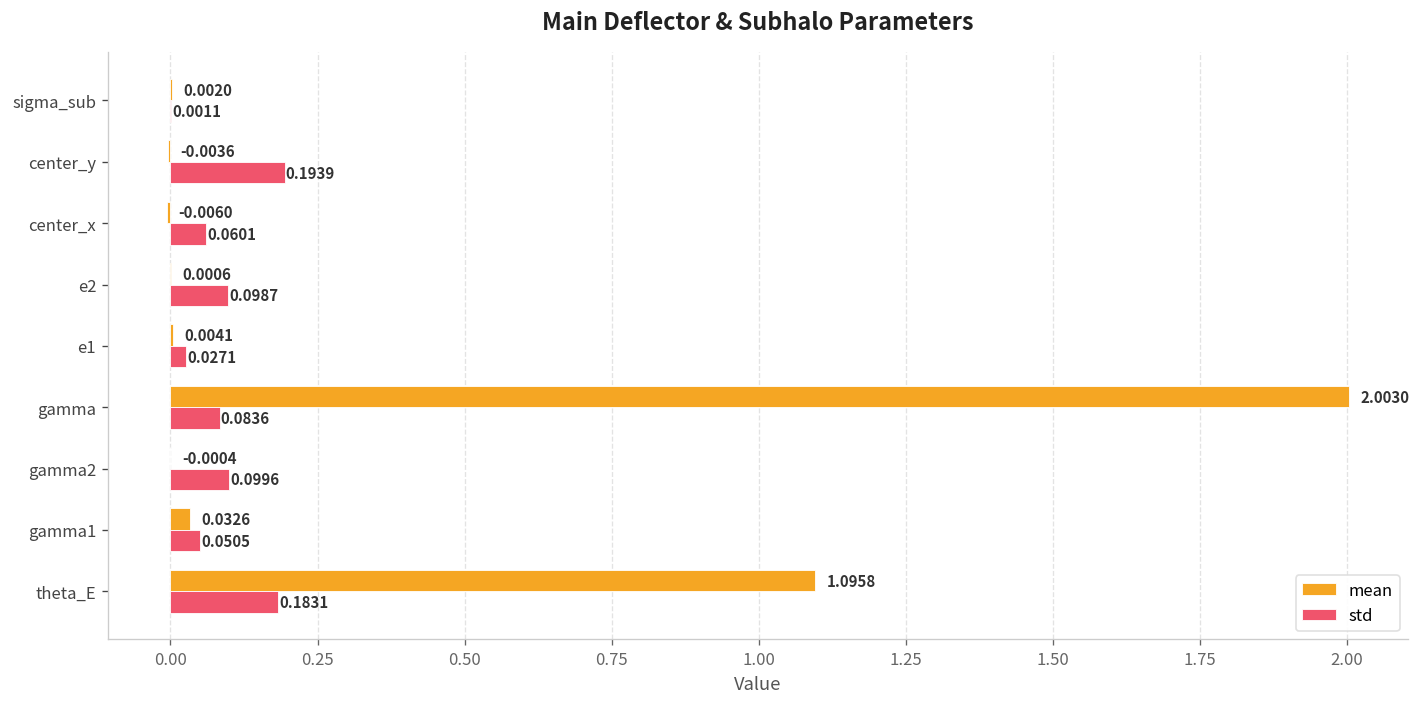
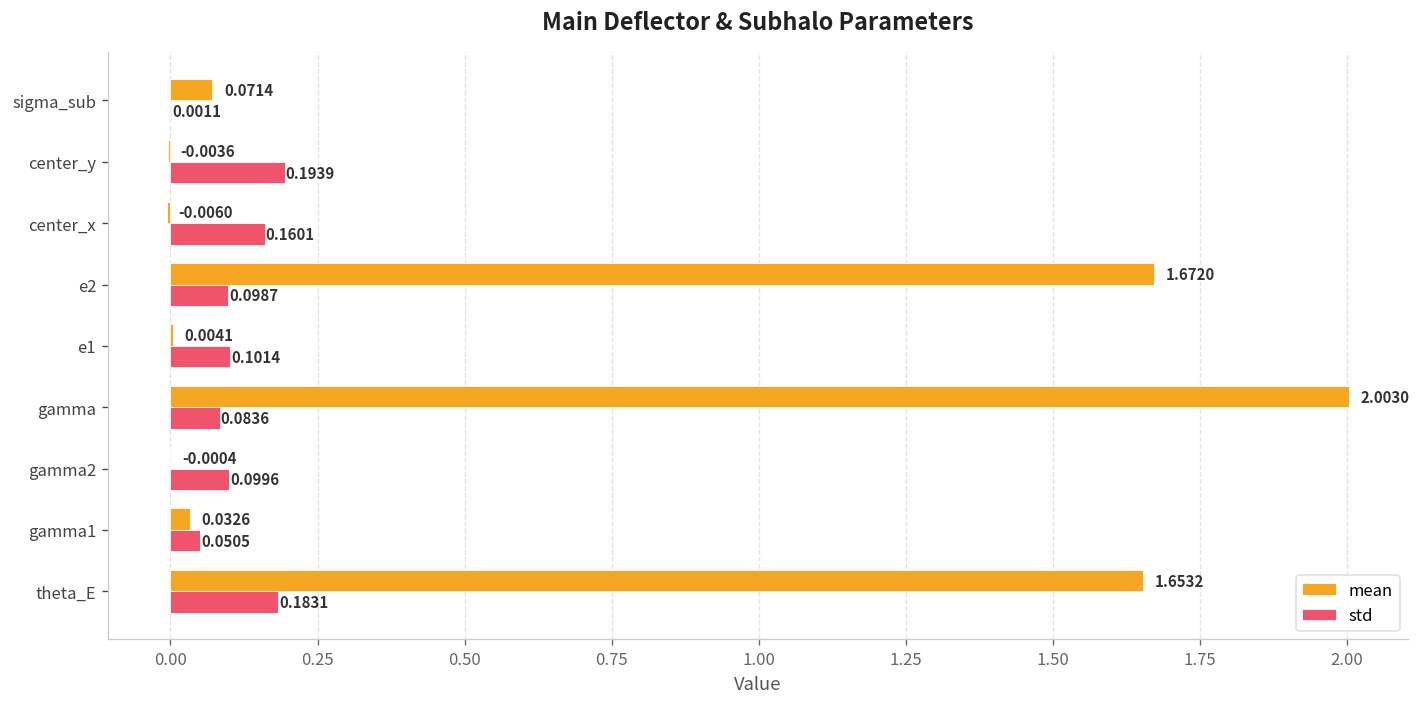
mean, sigma_sub: 0.0020 -> 0.0714
std, center_x: 0.0601 -> 0.1601
mean, e2: 0.0006 -> 1.6720
std, e1: 0.0271 -> 0.1014
mean, theta_E: 1.0958 -> 1.6532
